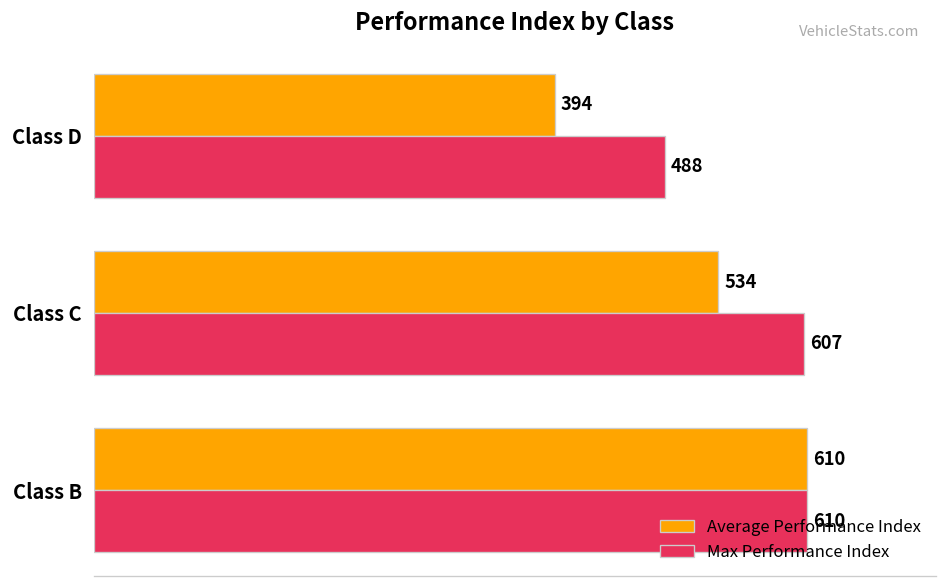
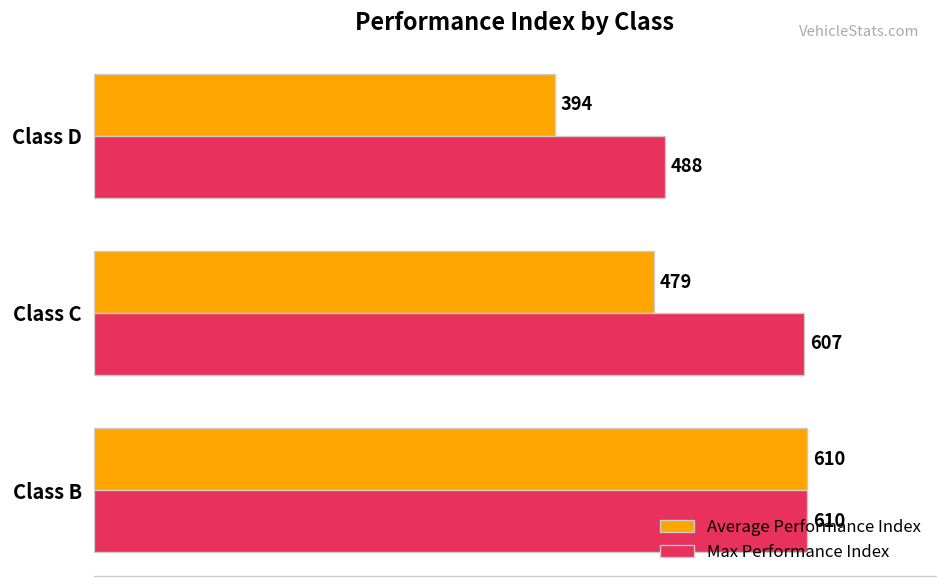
Average Performance Index, Class C: 534 -> 479
